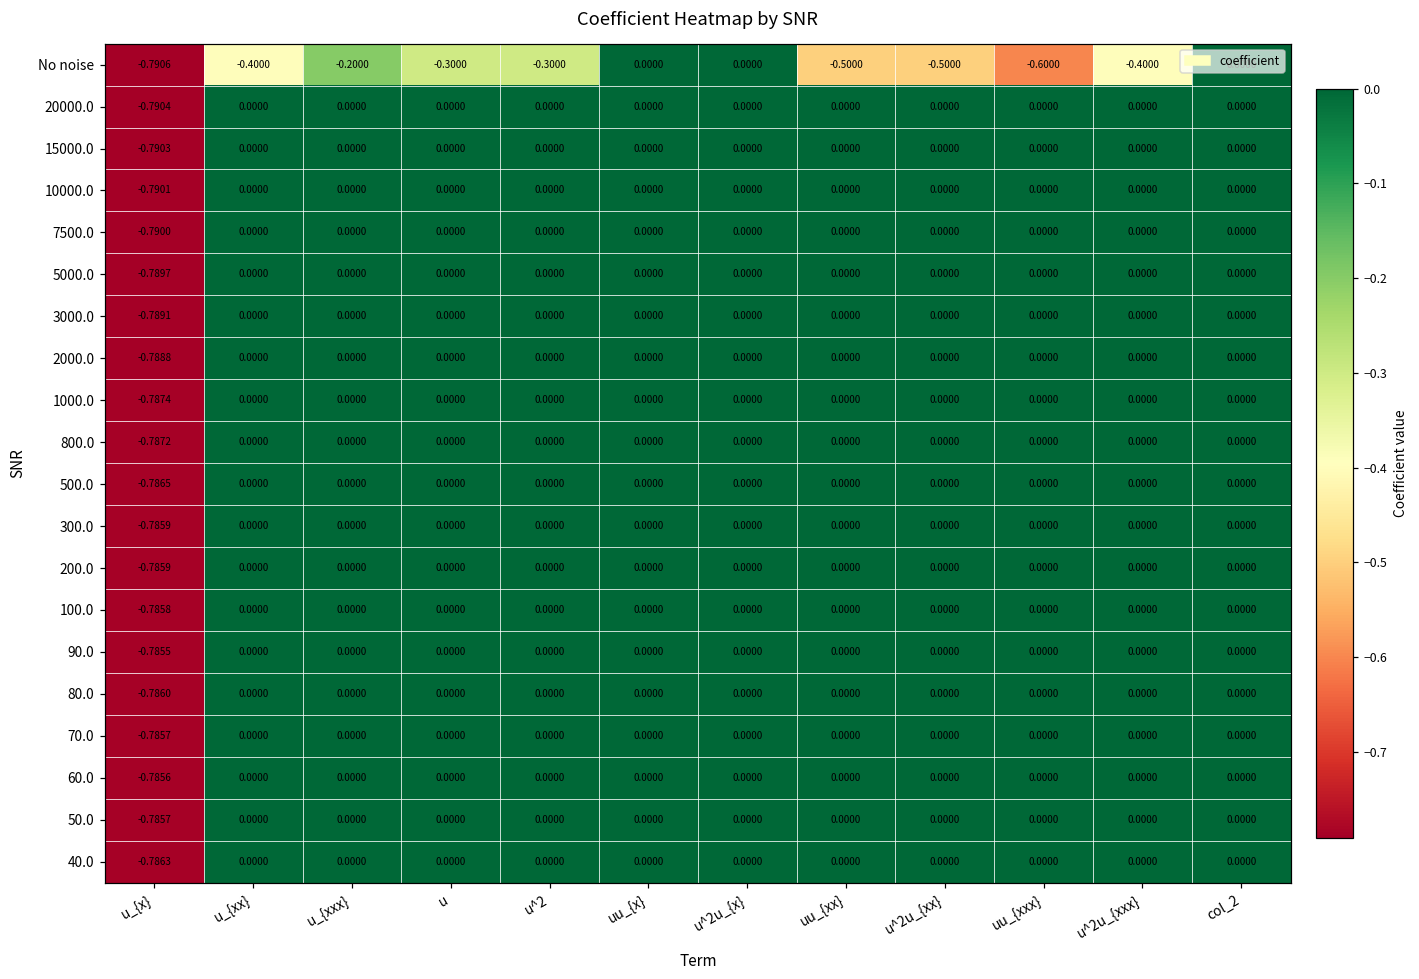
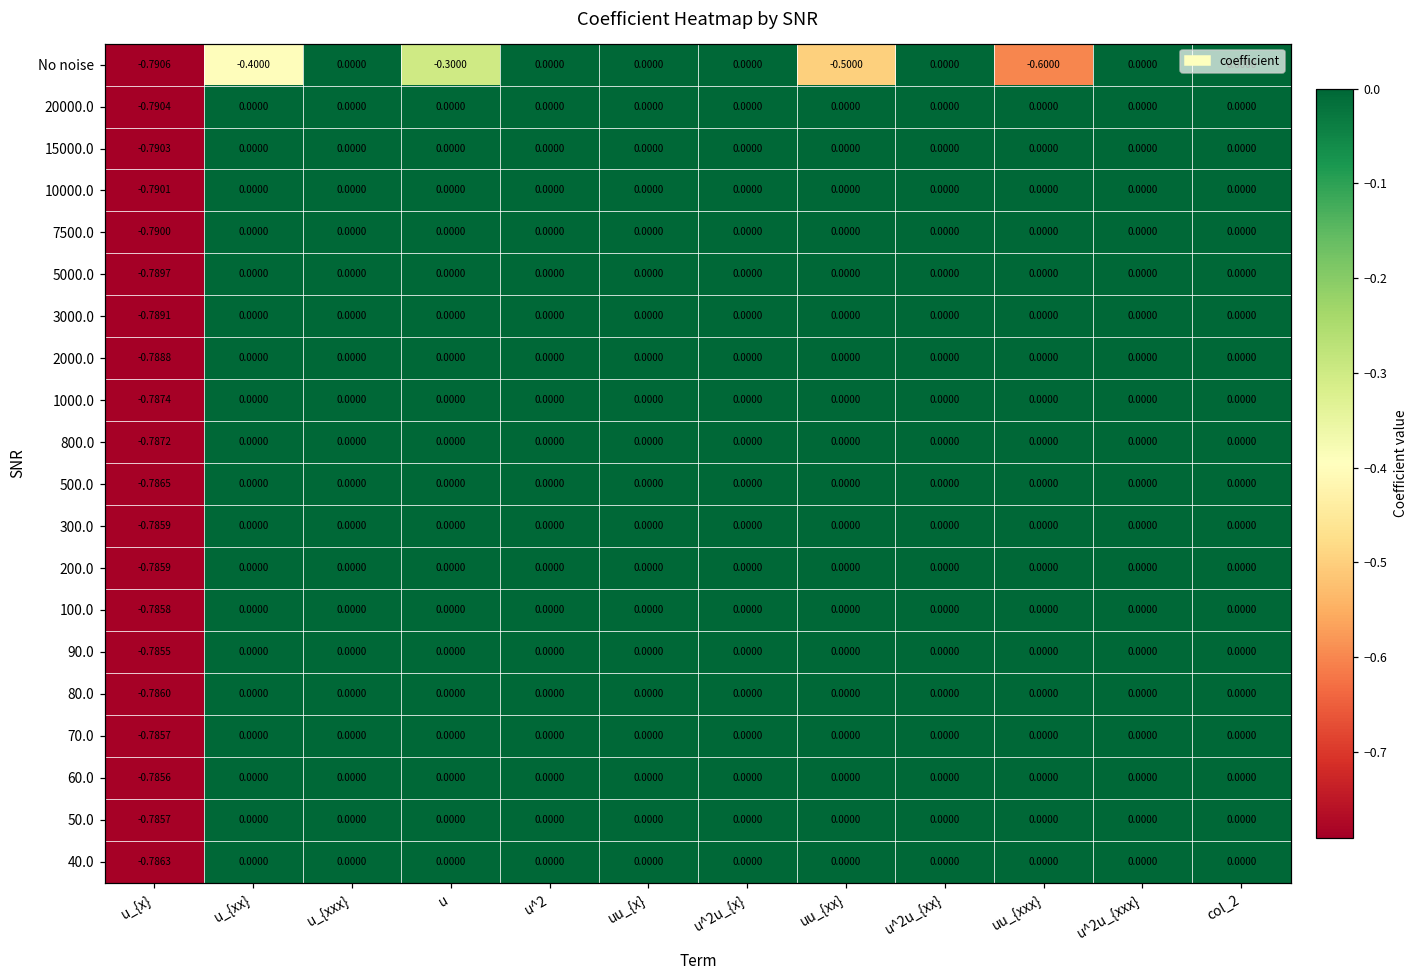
No noise, u_{xxx}: -0.2000 -> 0.0000
No noise, u^2: -0.3000 -> 0.0000
No noise, u^2u_{xx}: -0.5000 -> 0.0000
No noise, u^2u_{xxx}: -0.4000 -> 0.0000
